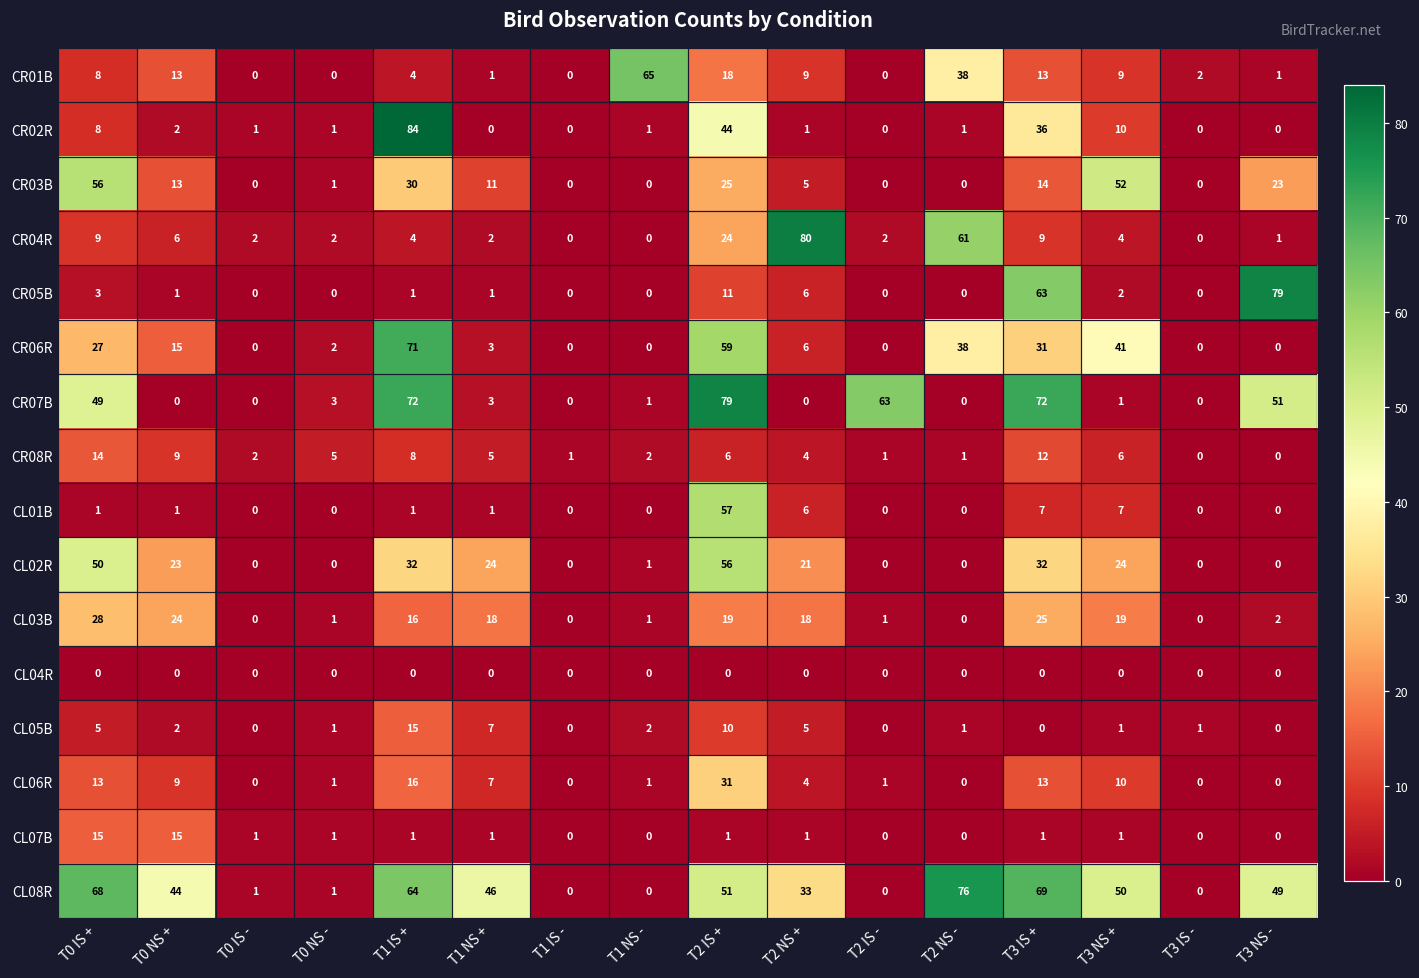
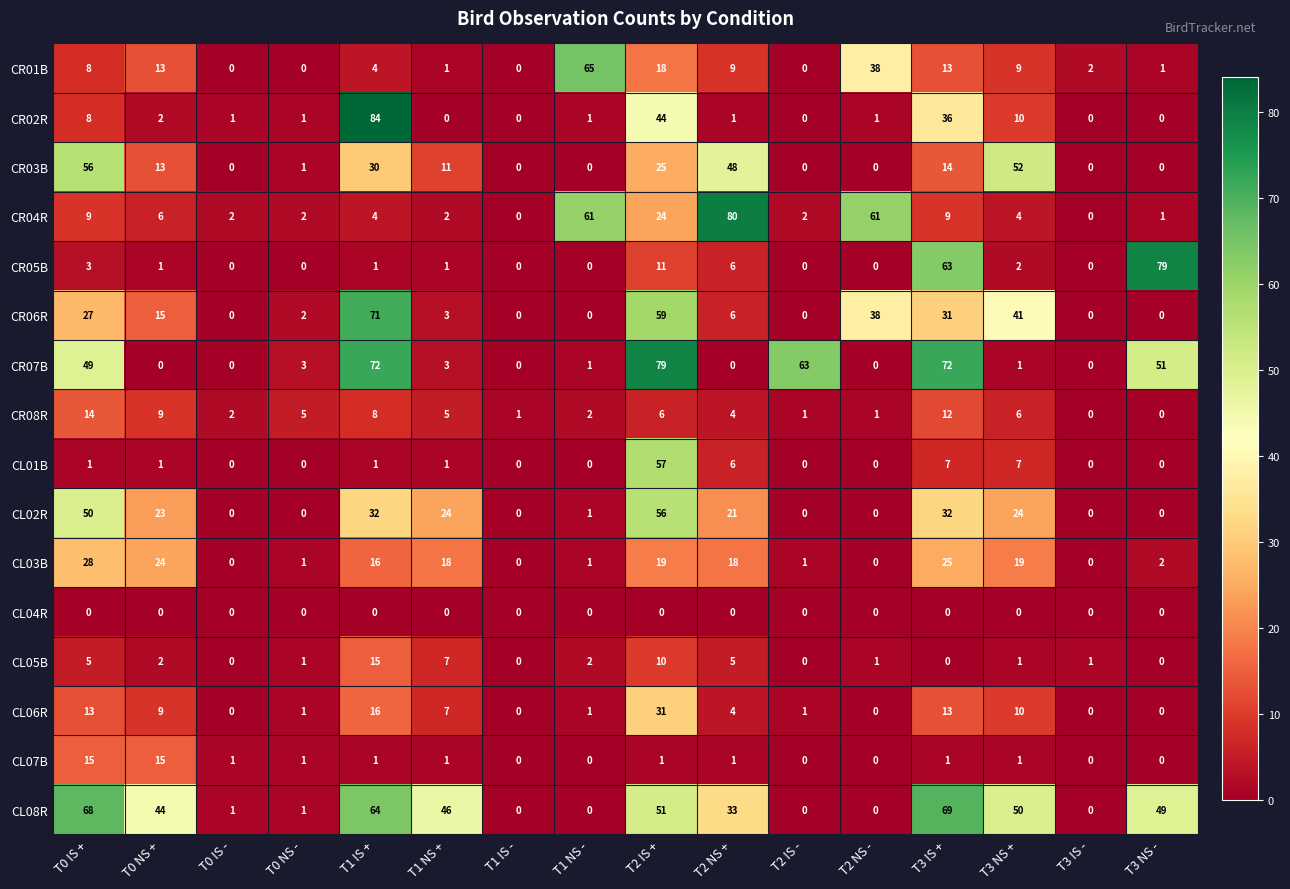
CR03B, T2 NS +: 5 -> 48
CR03B, T3 NS -: 23 -> 0
CR04R, T1 NS -: 0 -> 61
CL08R, T2 NS -: 76 -> 0
